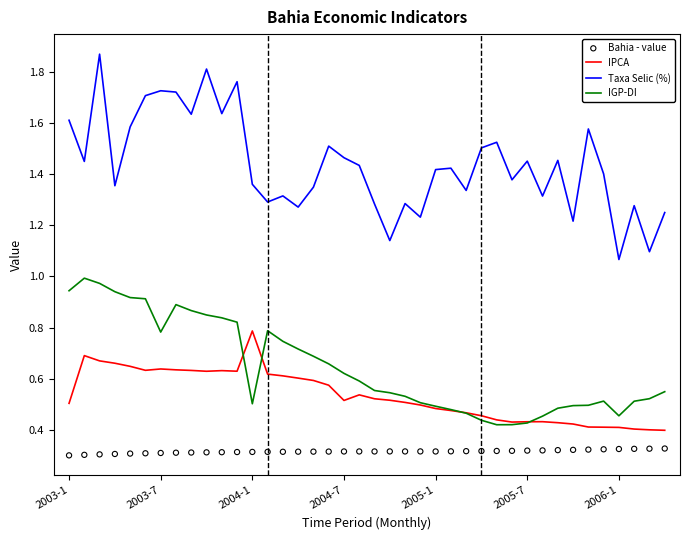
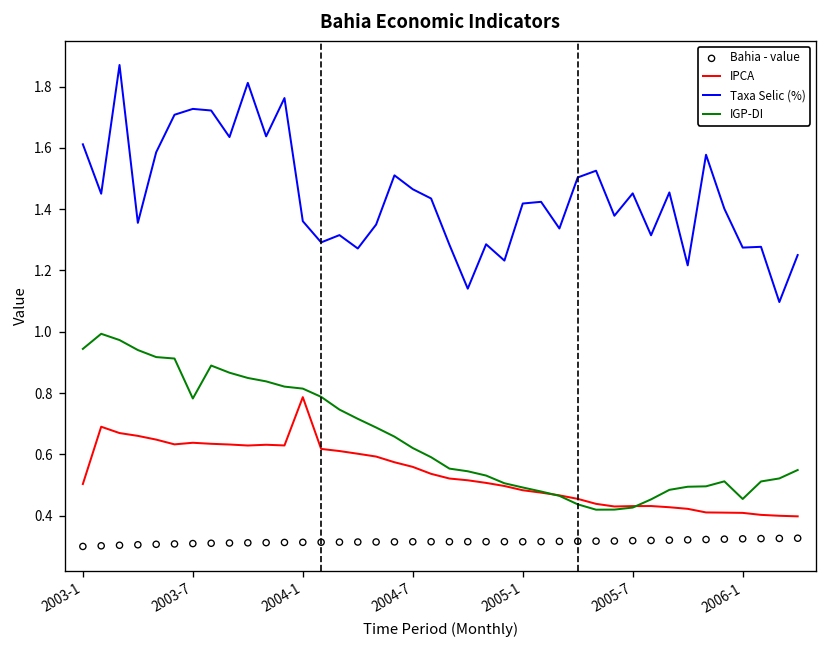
IGP-DI, 2004-1: 0.50 -> 0.81
IPCA, 2004-7: 0.51 -> 0.56
Taxa Selic (%), 2006-1: 1.07 -> 1.27
